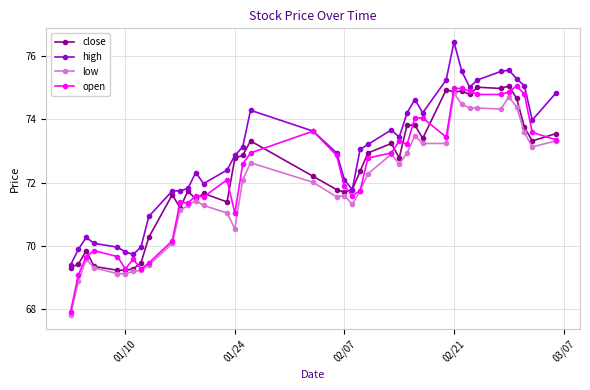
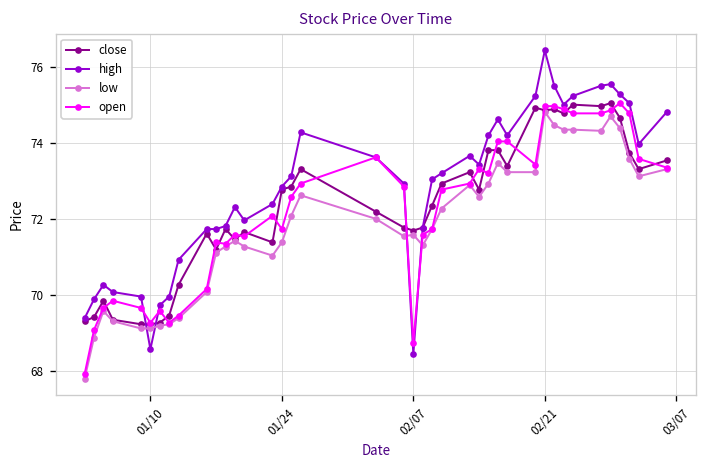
high, 01/10: 69.8 -> 68.6
low, 01/24: 70.5 -> 71.4
open, 01/24: 71.0 -> 71.7
high, 02/07: 72.1 -> 68.4
open, 02/07: 71.9 -> 68.7
